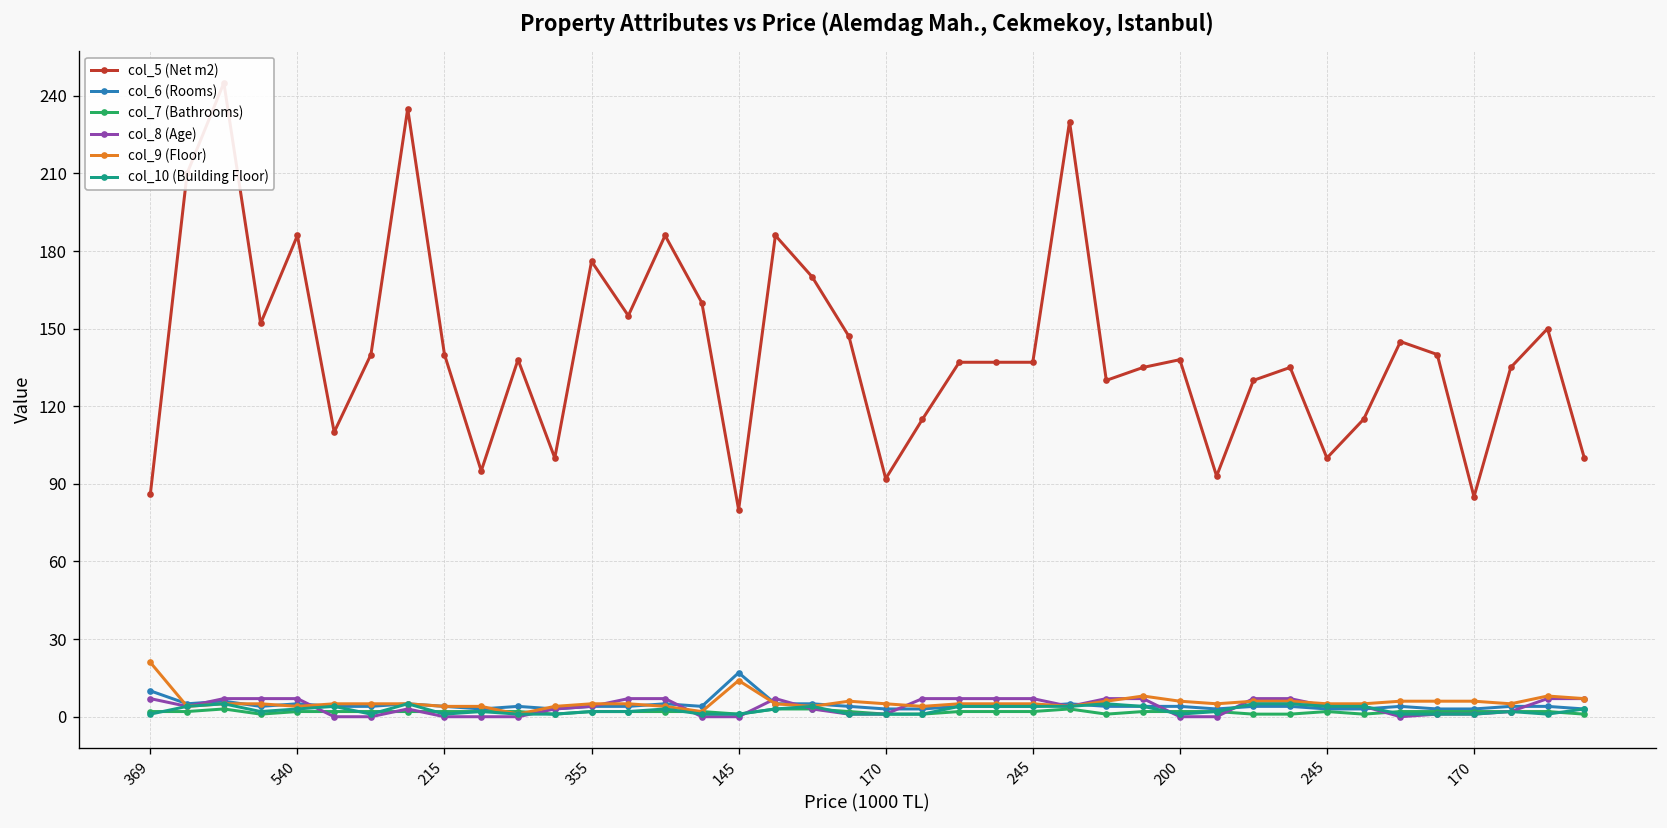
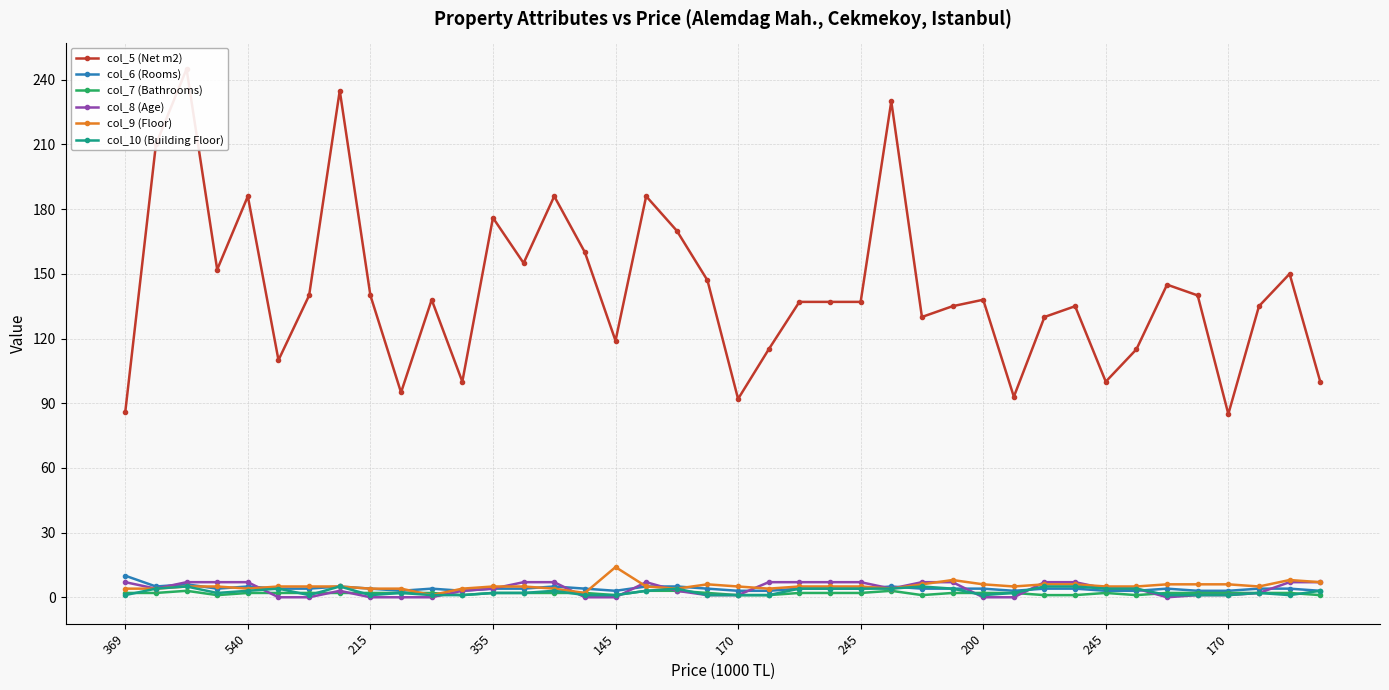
col_9 (Floor), 369: 21 -> 4
col_5 (Net m2), 145: 80 -> 119
col_6 (Rooms), 145: 17 -> 3
